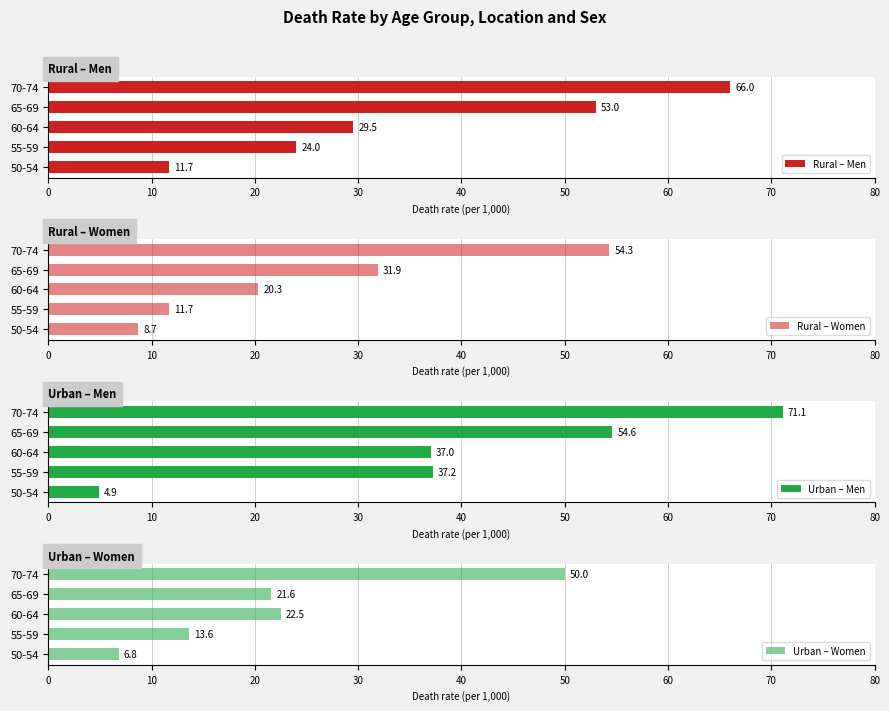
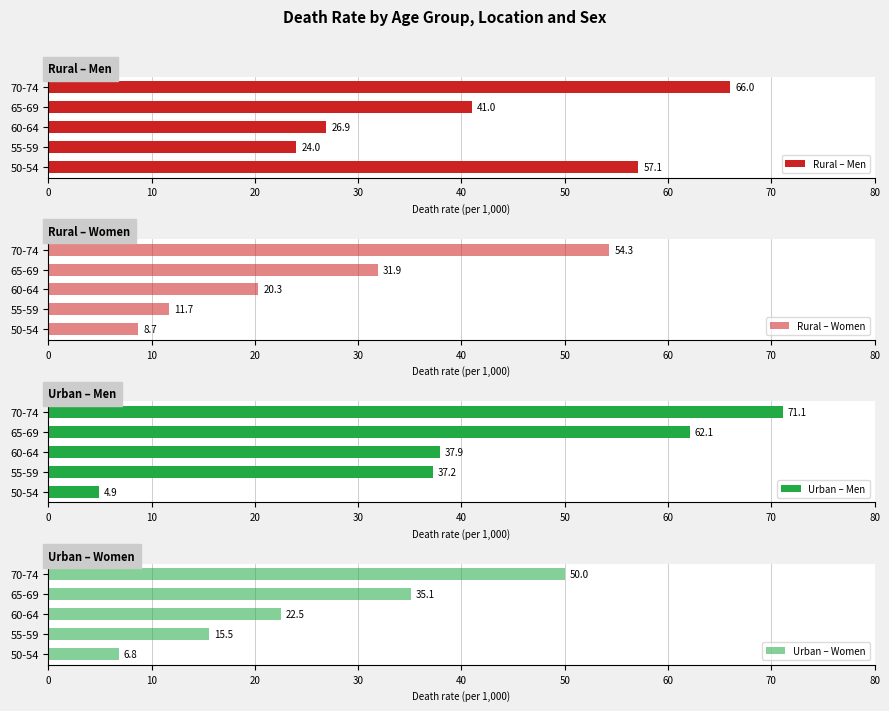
Rural – Men, 65-69: 53.0 -> 41.0
Rural – Men, 60-64: 29.5 -> 26.9
Rural – Men, 50-54: 11.7 -> 57.1
Urban – Men, 65-69: 54.6 -> 62.1
Urban – Men, 60-64: 37.0 -> 37.9
Urban – Women, 65-69: 21.6 -> 35.1
Urban – Women, 55-59: 13.6 -> 15.5
